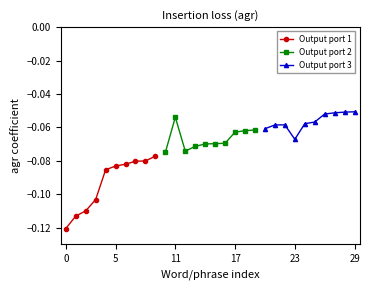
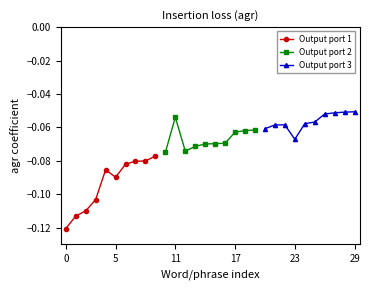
Output port 1, 5: -0.083 -> -0.090
